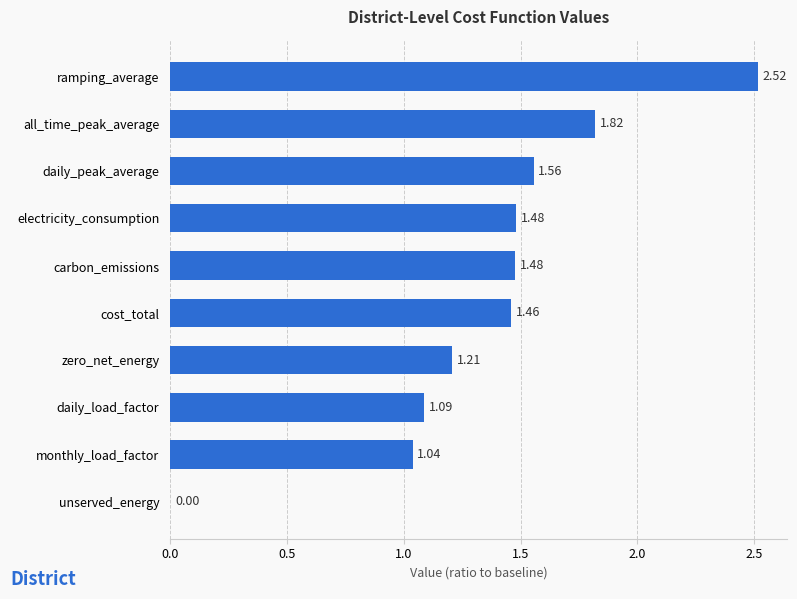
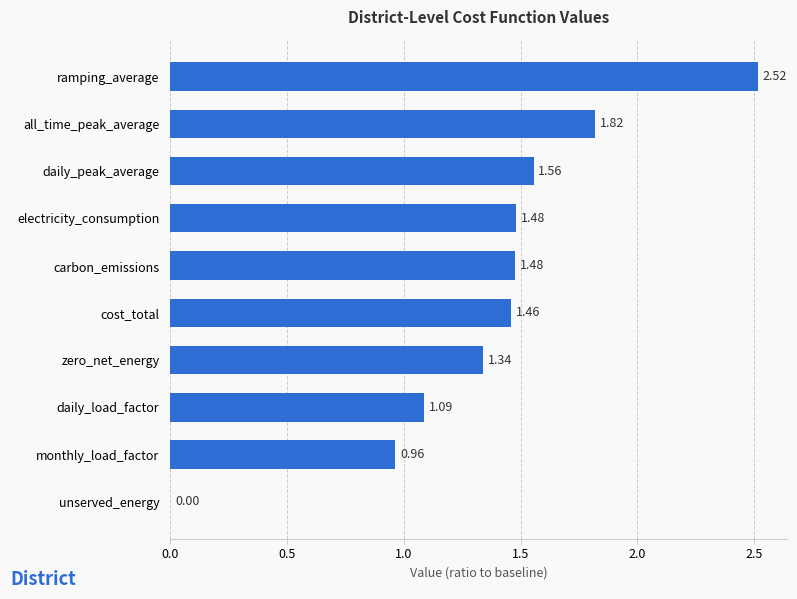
zero_net_energy: 1.21 -> 1.34
monthly_load_factor: 1.04 -> 0.96
